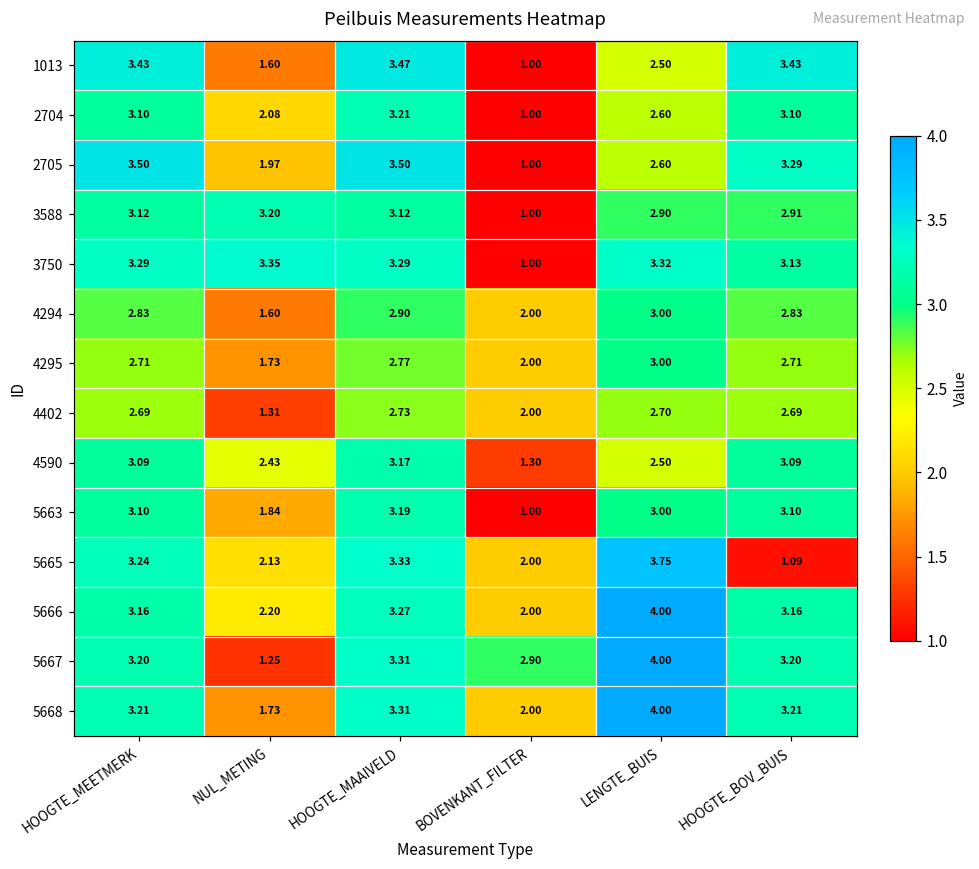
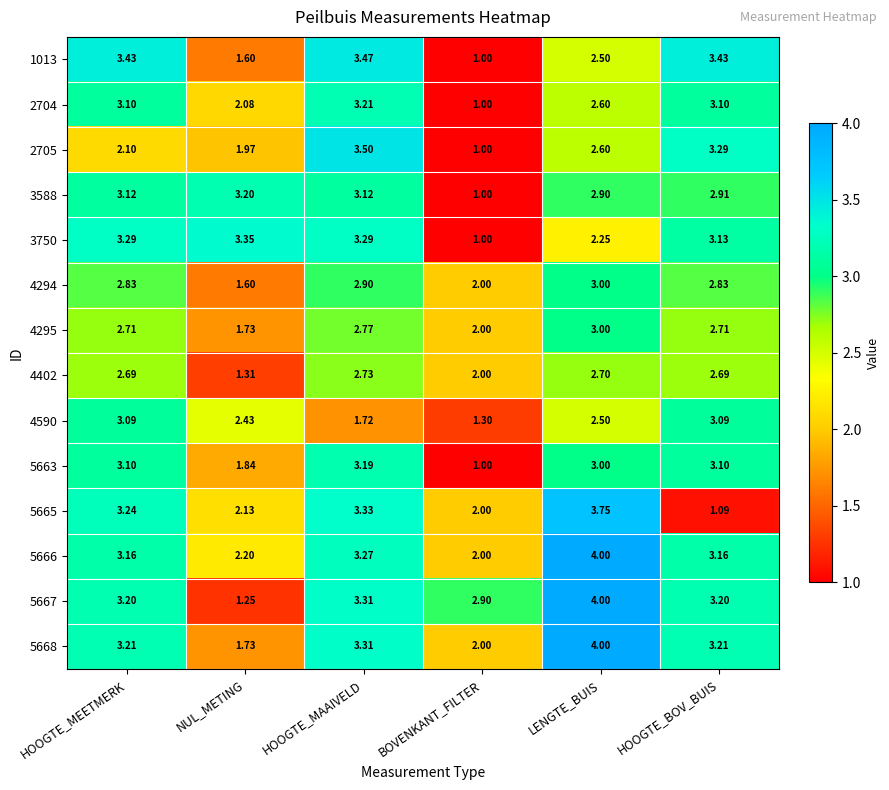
2705, HOOGTE_MEETMERK: 3.50 -> 2.10
3750, LENGTE_BUIS: 3.32 -> 2.25
4590, HOOGTE_MAAIVELD: 3.17 -> 1.72
